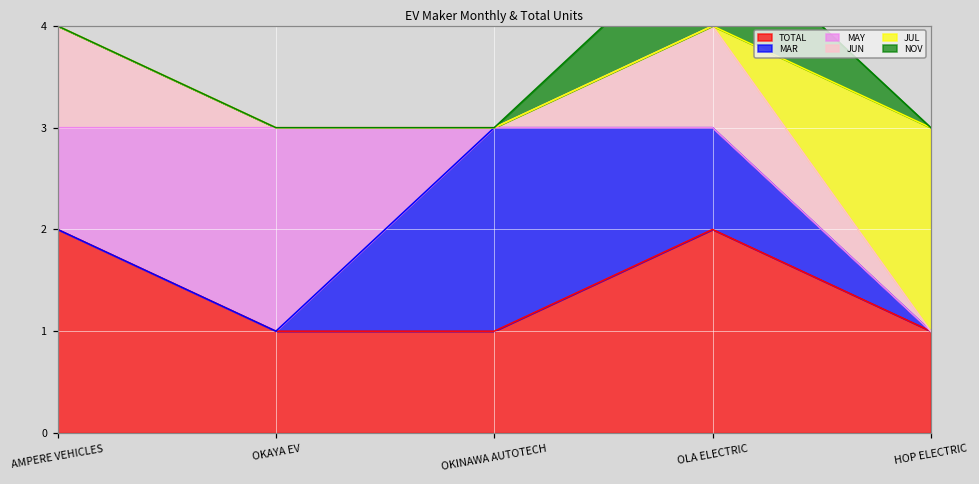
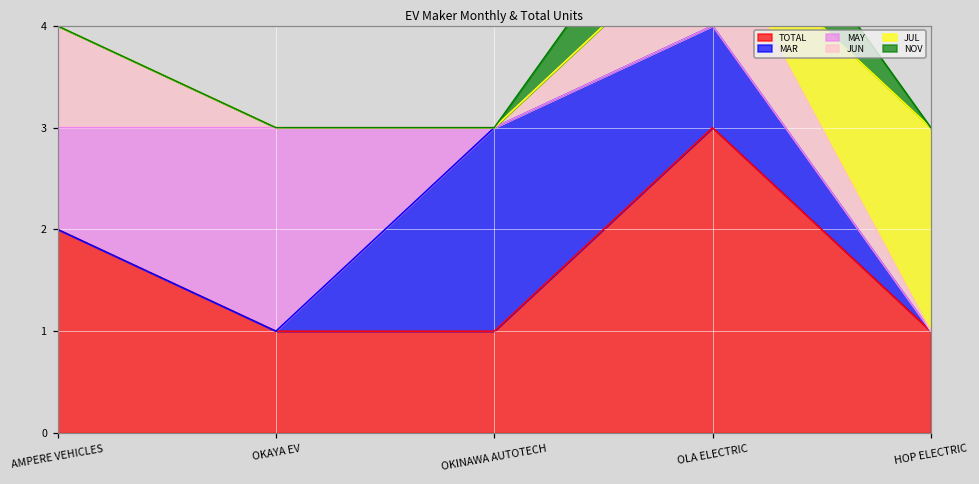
TOTAL, OLA ELECTRIC: 2 -> 3
